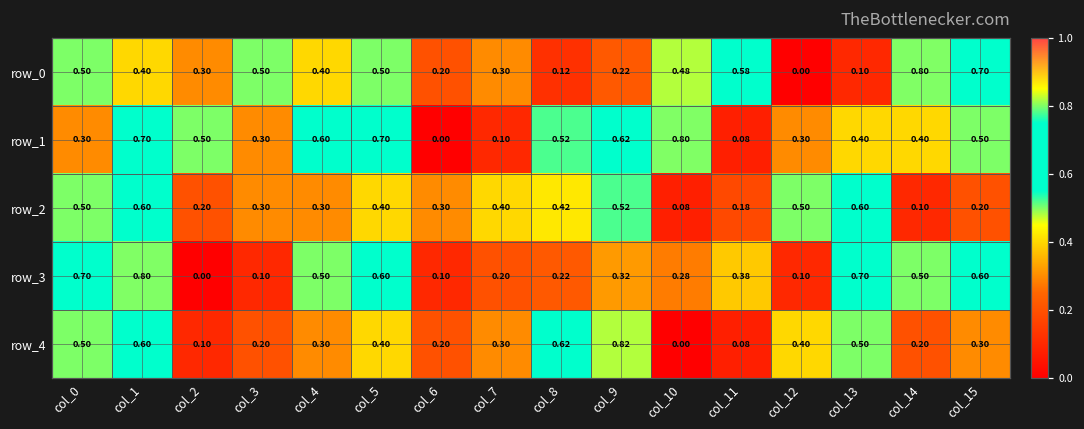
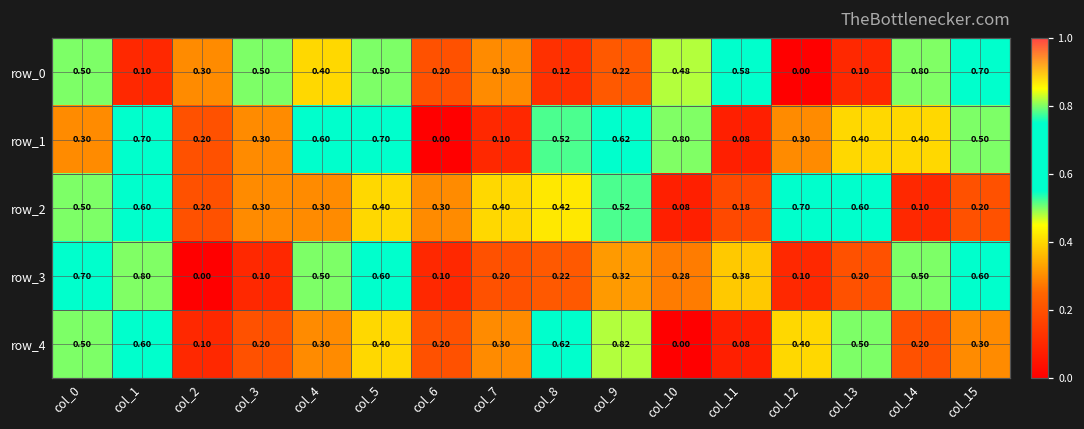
row_0, col_1: 0.40 -> 0.10
row_1, col_2: 0.50 -> 0.20
row_2, col_12: 0.50 -> 0.70
row_3, col_13: 0.70 -> 0.20
